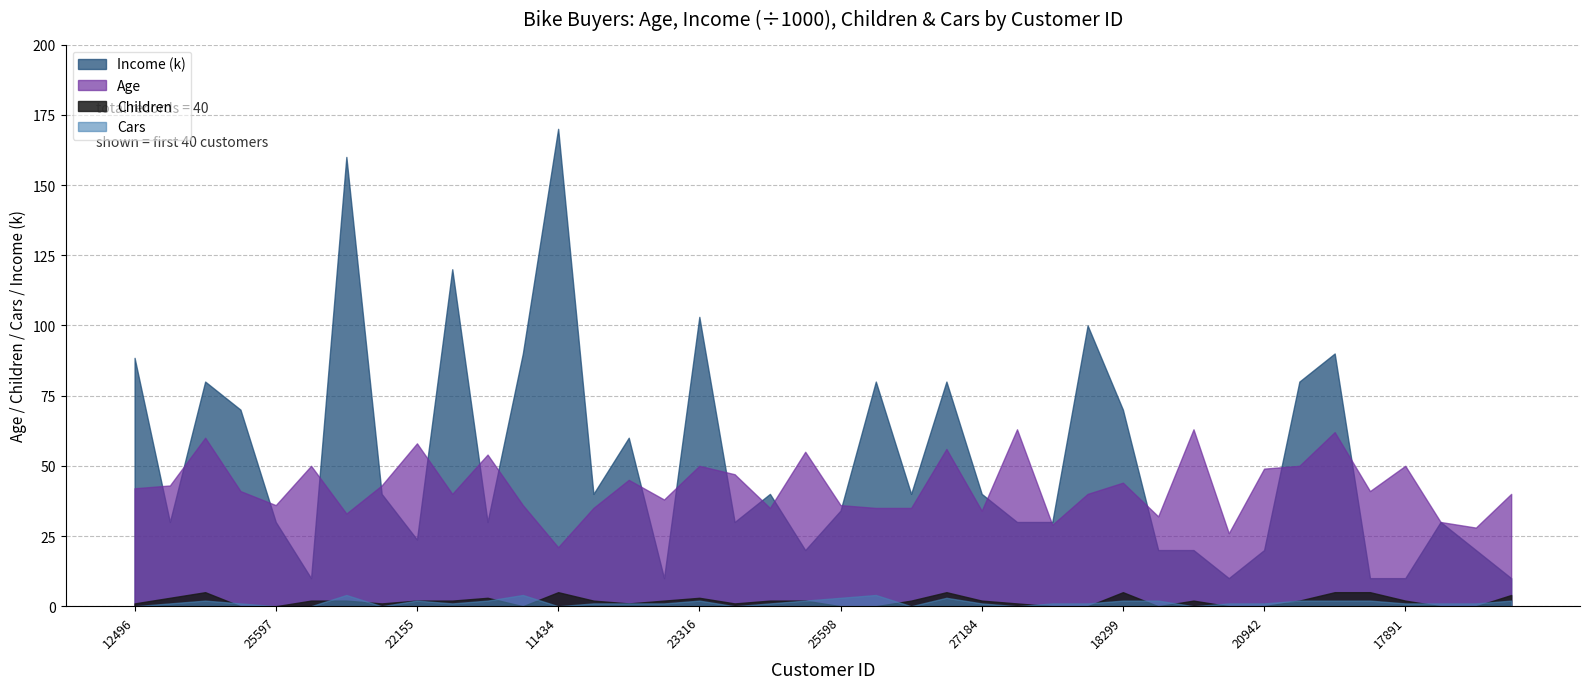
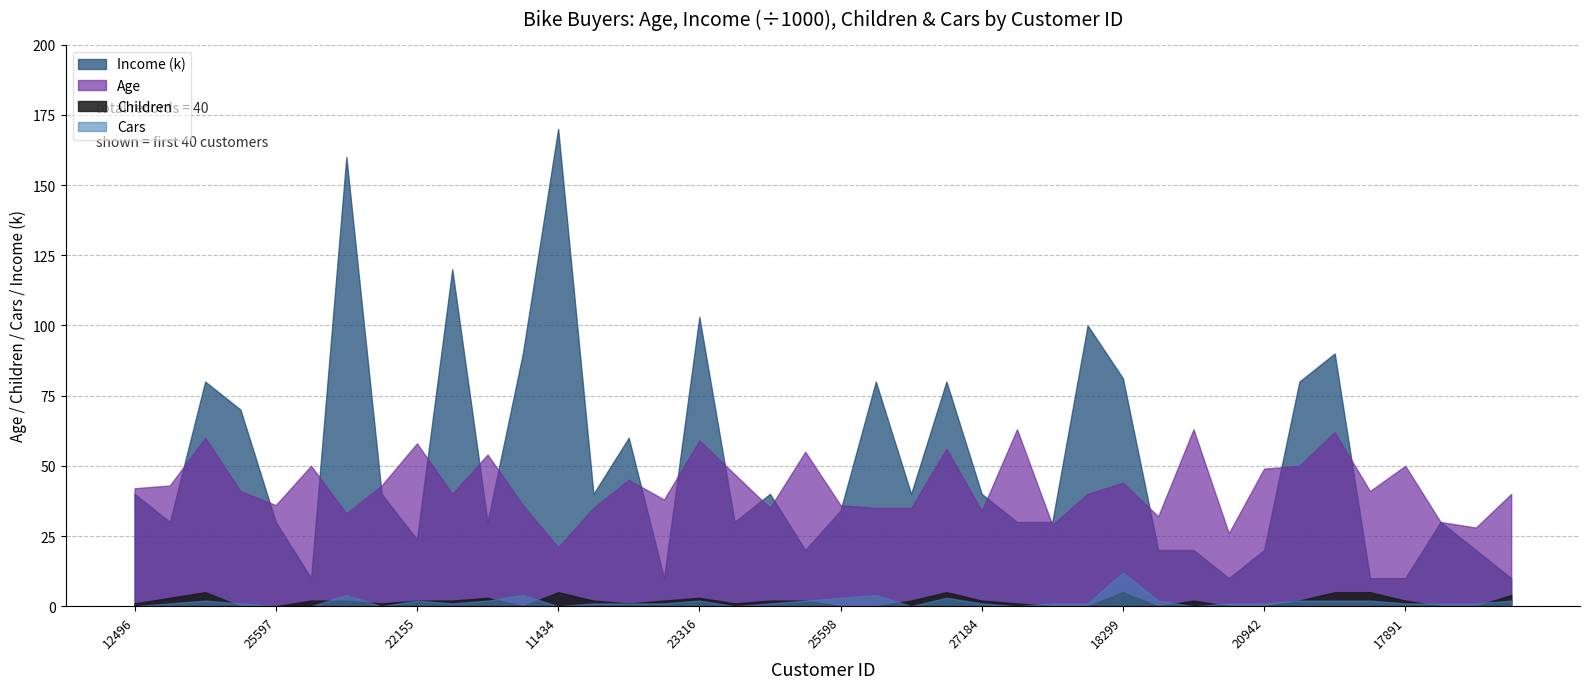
Income (k), 12496: 88 -> 40
Age, 23316: 50 -> 59
Income (k), 18299: 70 -> 81
Cars, 18299: 2 -> 12
